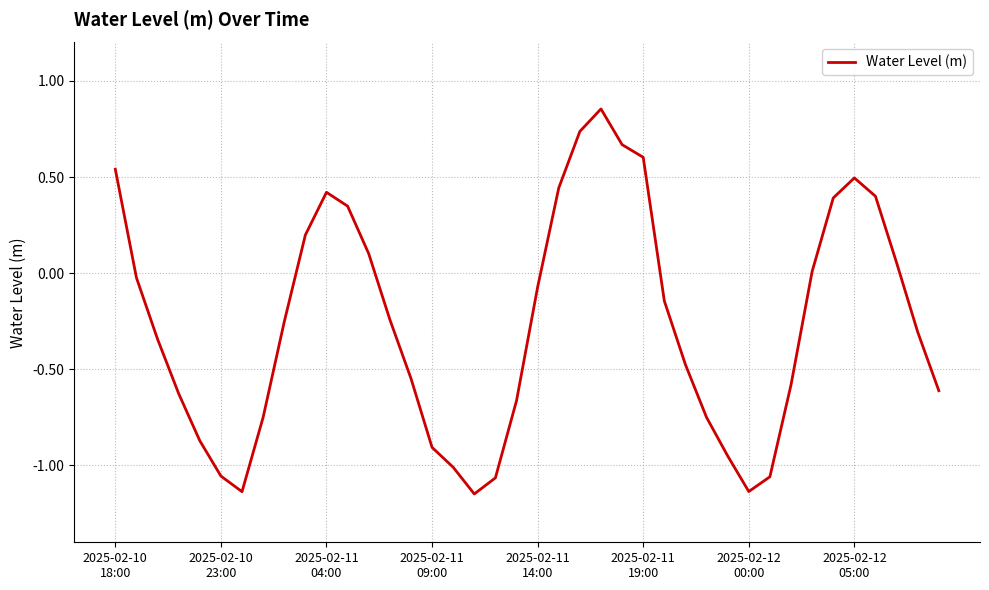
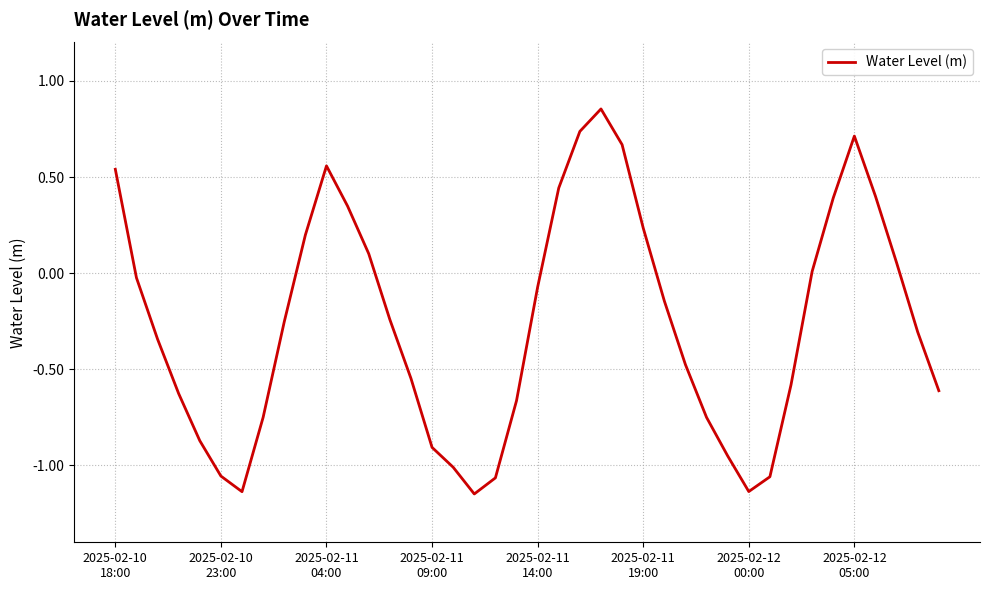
2025-02-11 04:00: 0.42 -> 0.56
2025-02-11 19:00: 0.60 -> 0.24
2025-02-12 05:00: 0.50 -> 0.71
